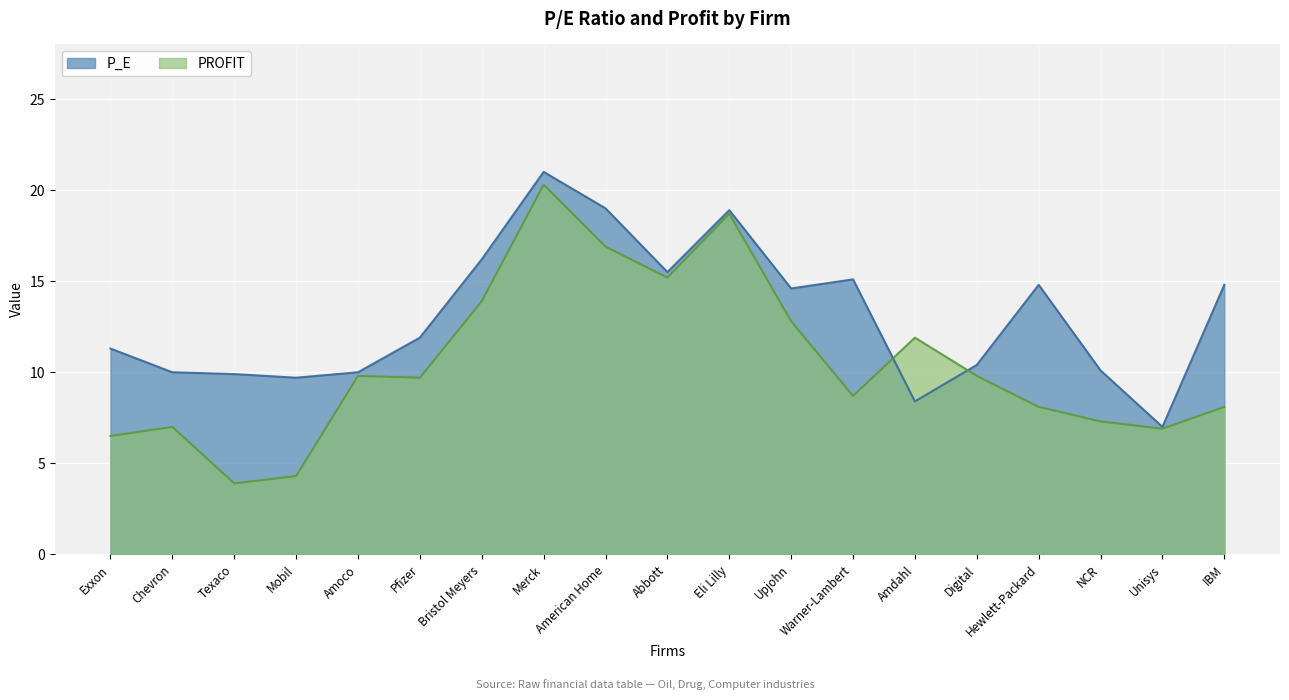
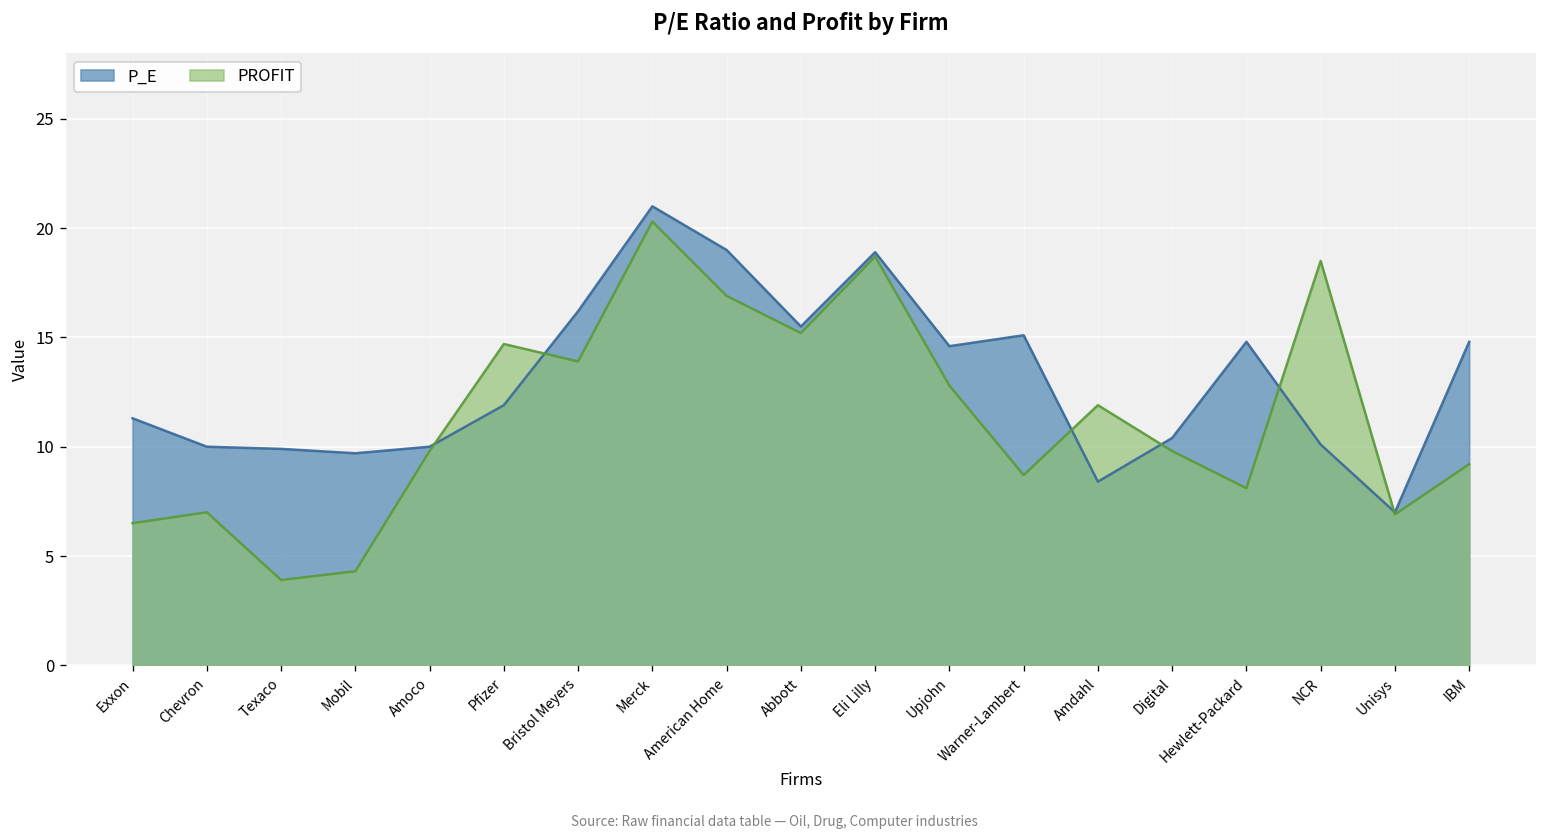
PROFIT, Pfizer: 9.7 -> 14.7
PROFIT, NCR: 7.3 -> 18.5
PROFIT, IBM: 8.1 -> 9.2
